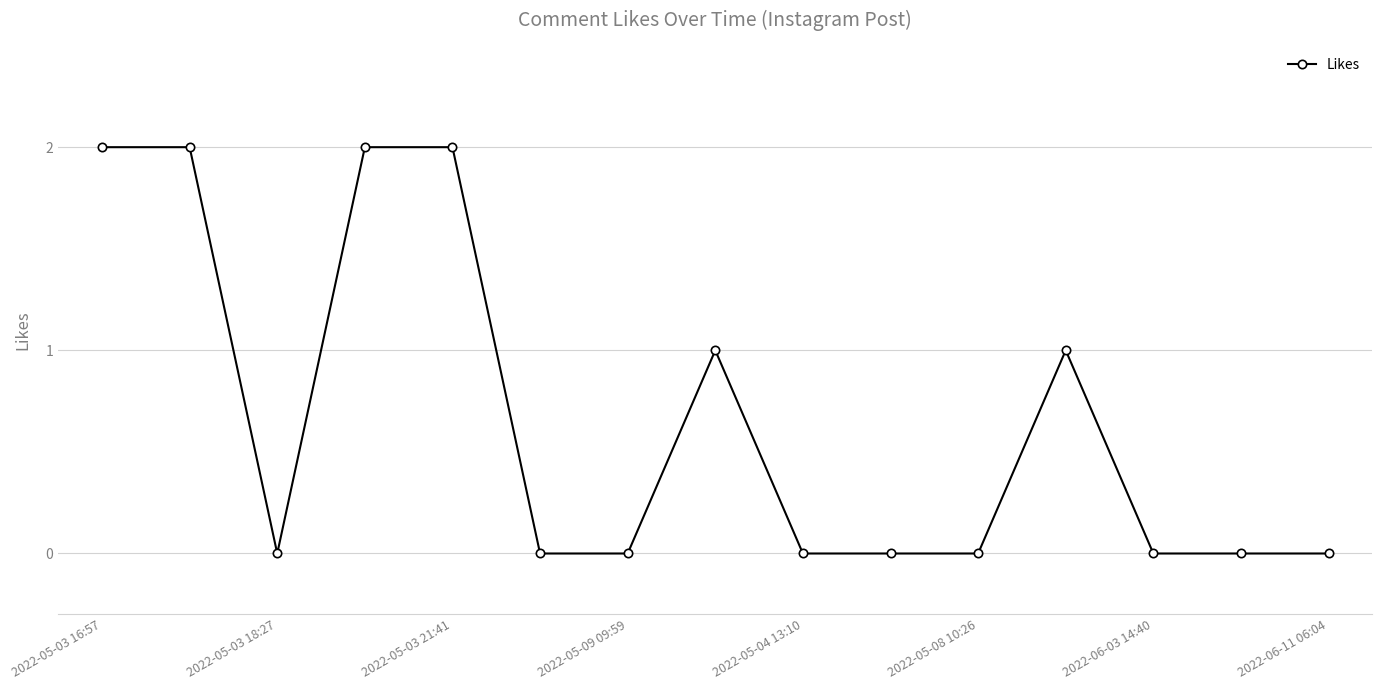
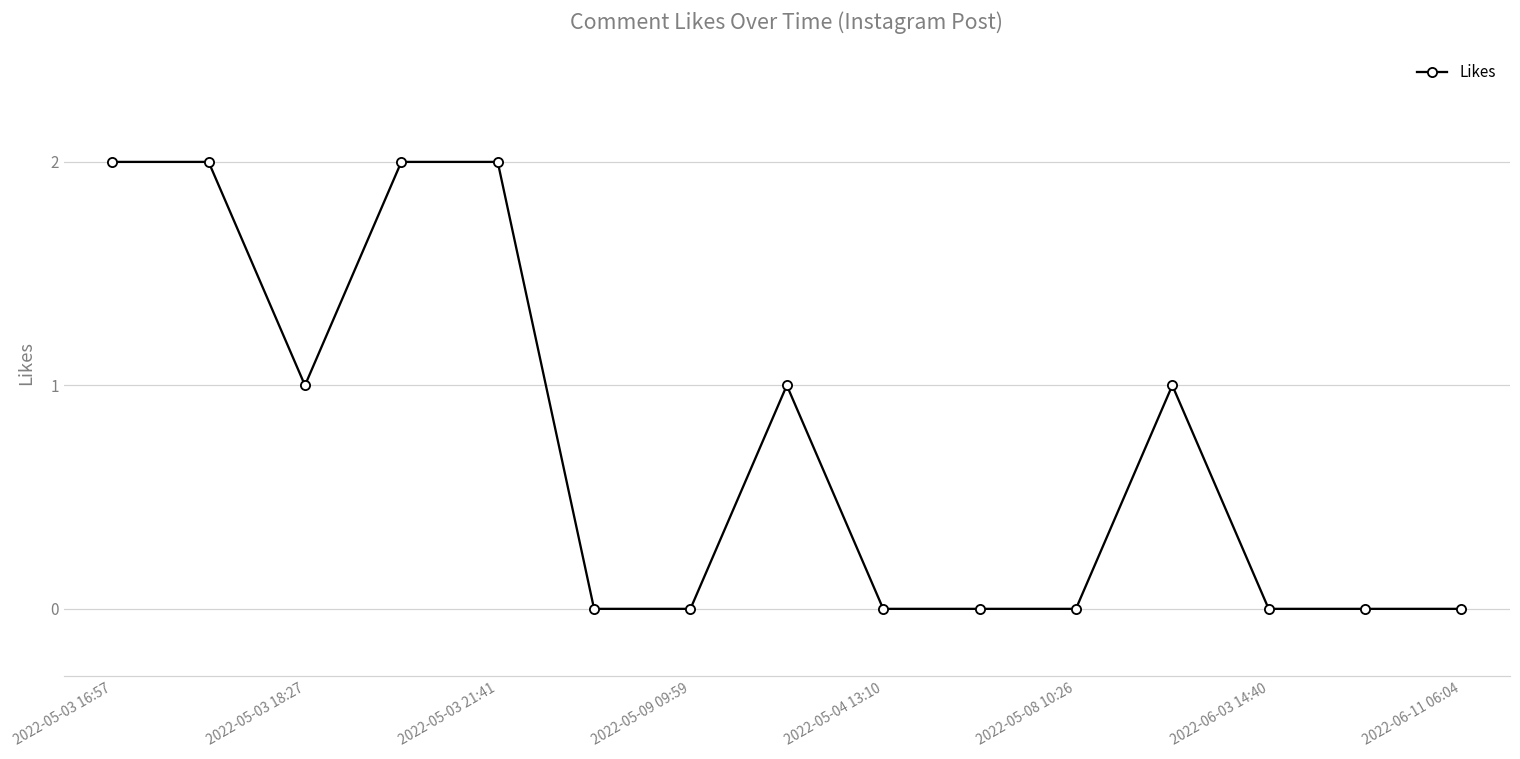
2022-05-03 18:27: 0 -> 1
